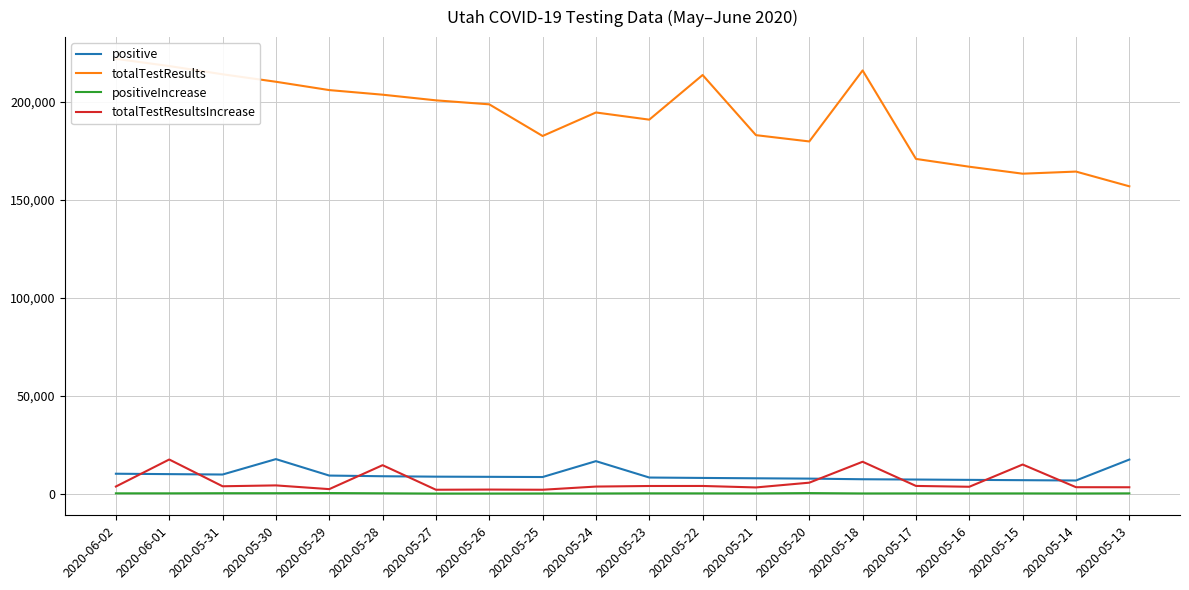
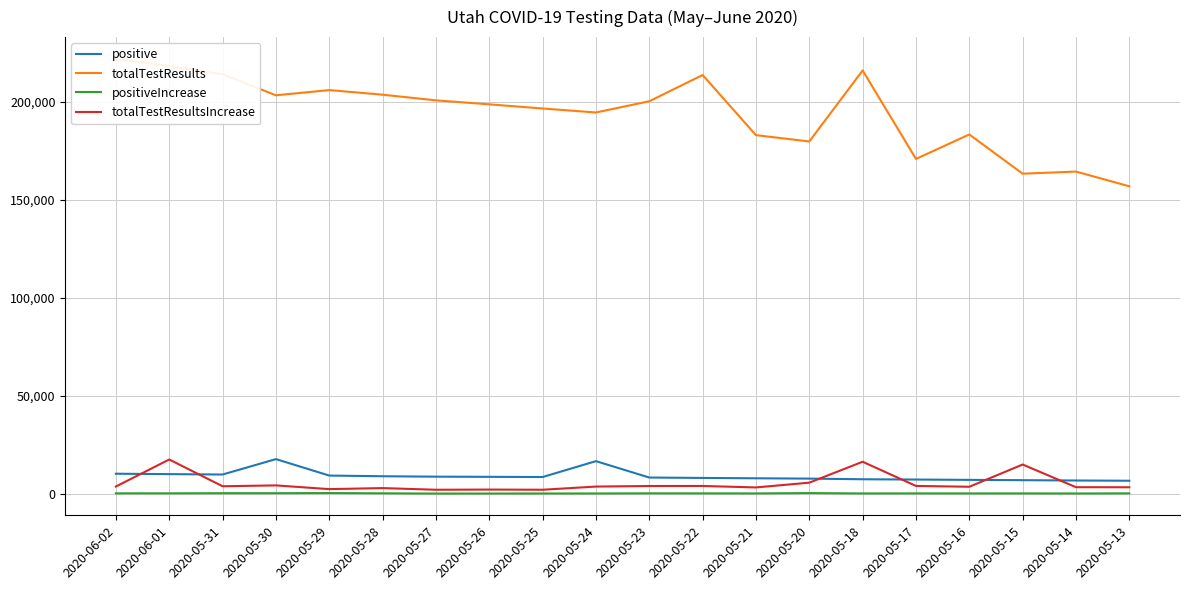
totalTestResults, 2020-05-30: 210,000 -> 203,000
totalTestResultsIncrease, 2020-05-28: 15,000 -> 3,000
totalTestResults, 2020-05-25: 182,000 -> 196,000
totalTestResults, 2020-05-23: 191,000 -> 200,000
totalTestResults, 2020-05-16: 167,000 -> 183,000
positive, 2020-05-13: 17,000 -> 7,000
